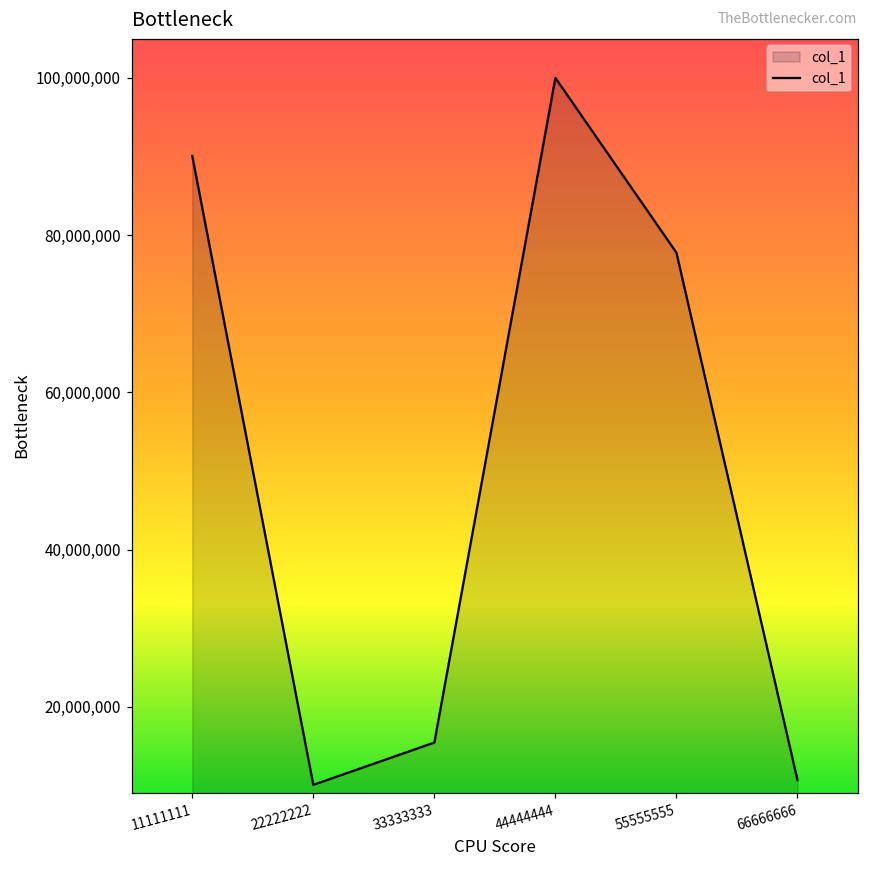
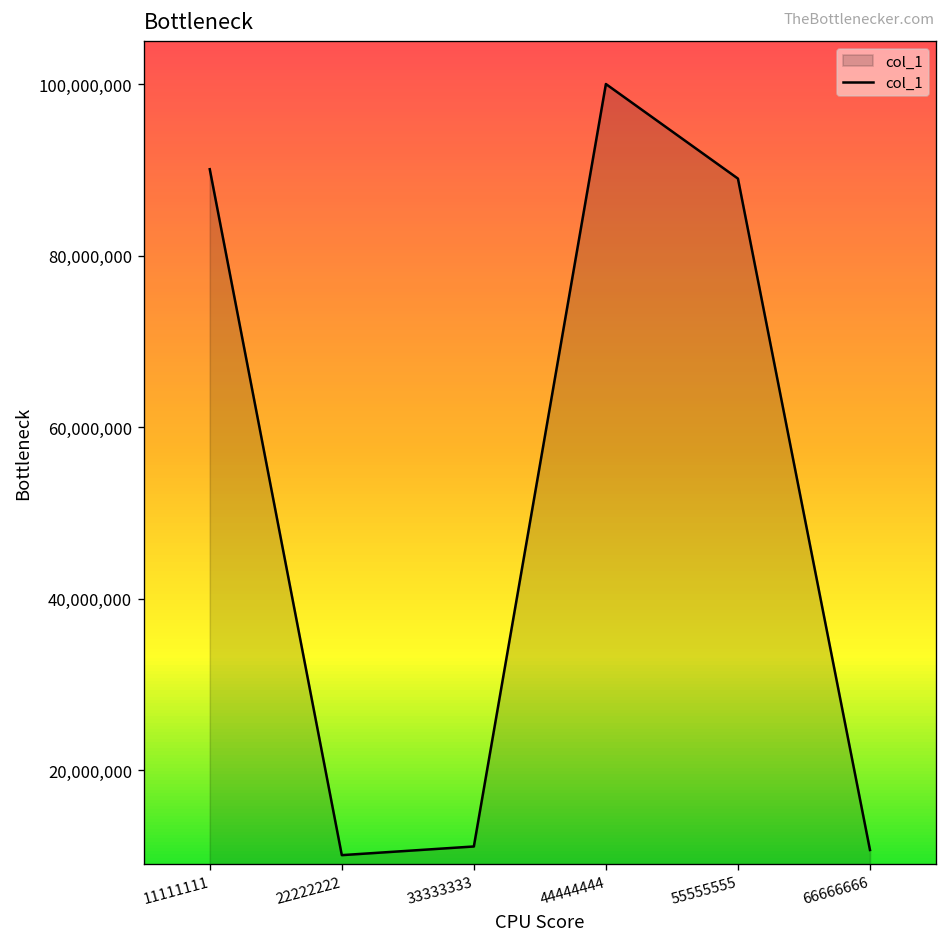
33333333: 15,000,000 -> 11,000,000
55555555: 78,000,000 -> 89,000,000
